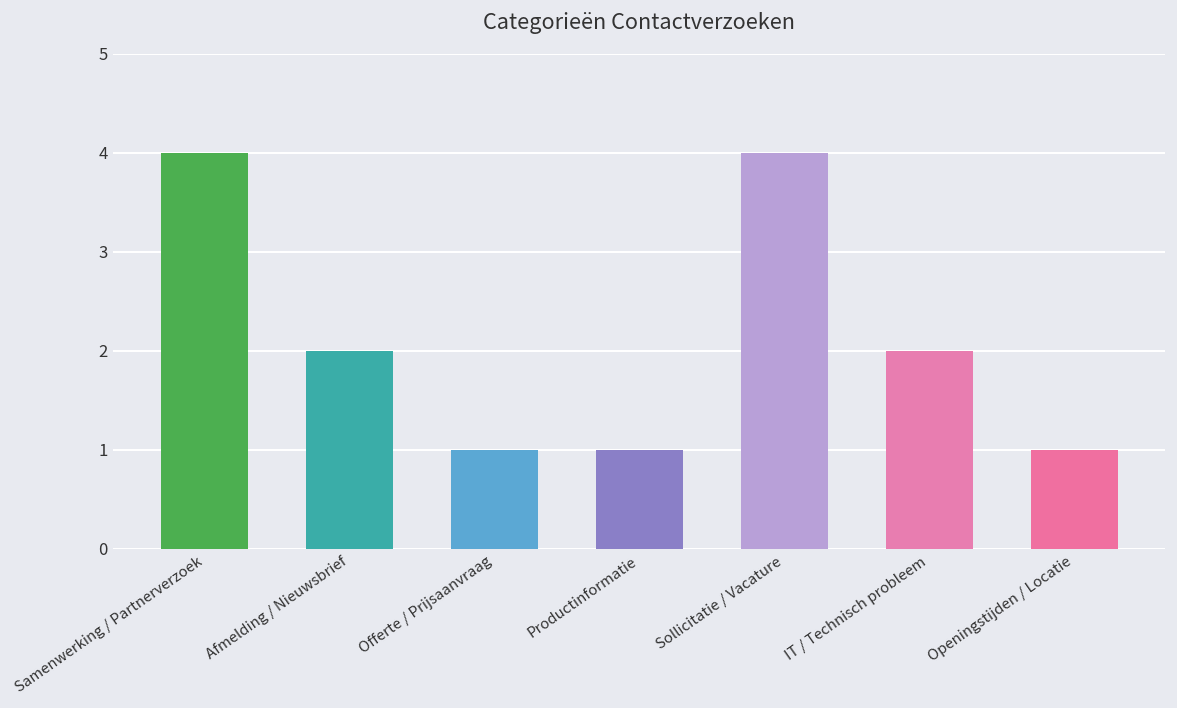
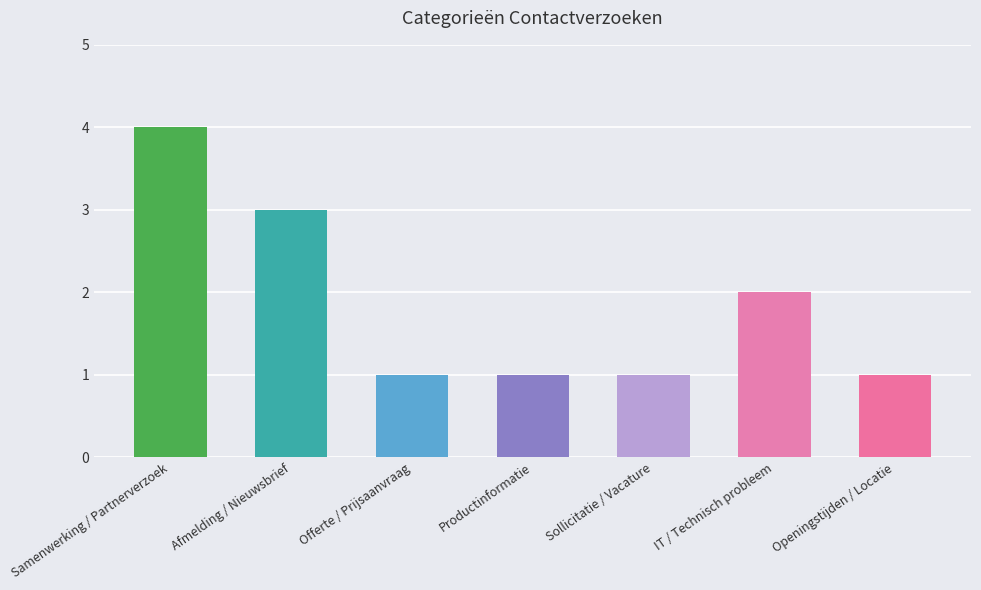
Afmelding / Nieuwsbrief: 2 -> 3
Sollicitatie / Vacature: 4 -> 1
